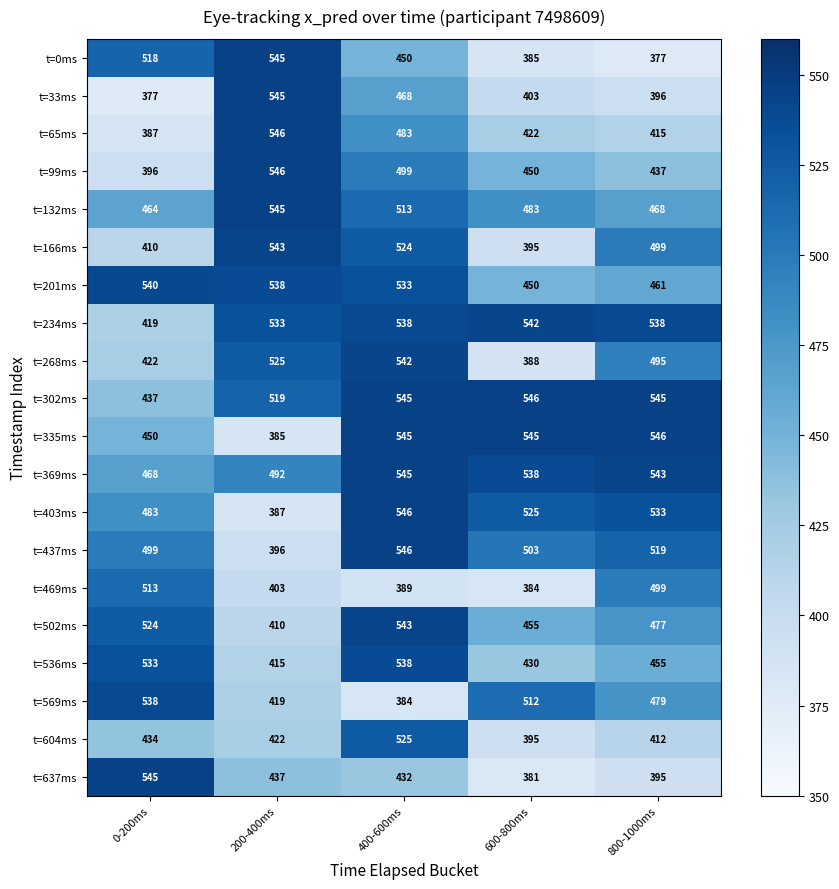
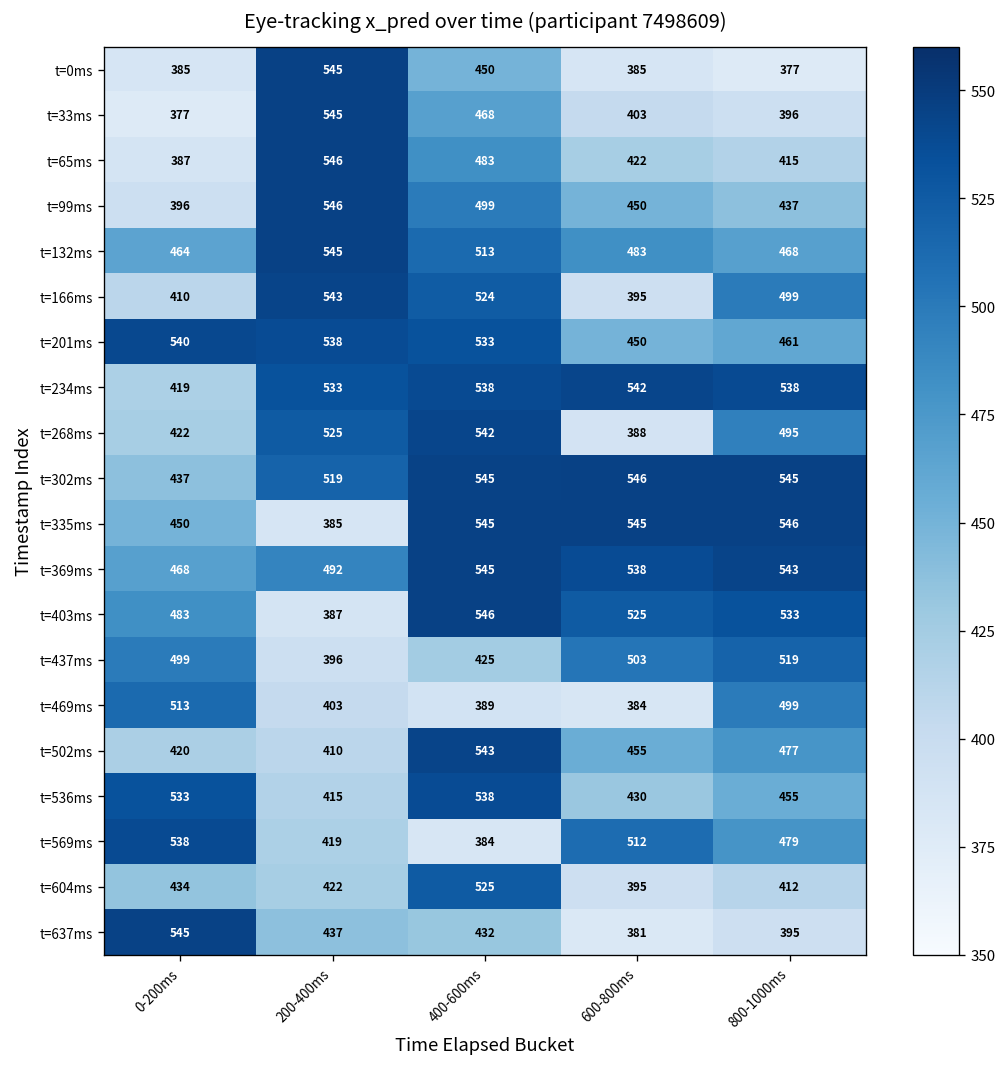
t=0ms, 0-200ms: 518 -> 385
t=437ms, 400-600ms: 546 -> 425
t=502ms, 0-200ms: 524 -> 420
